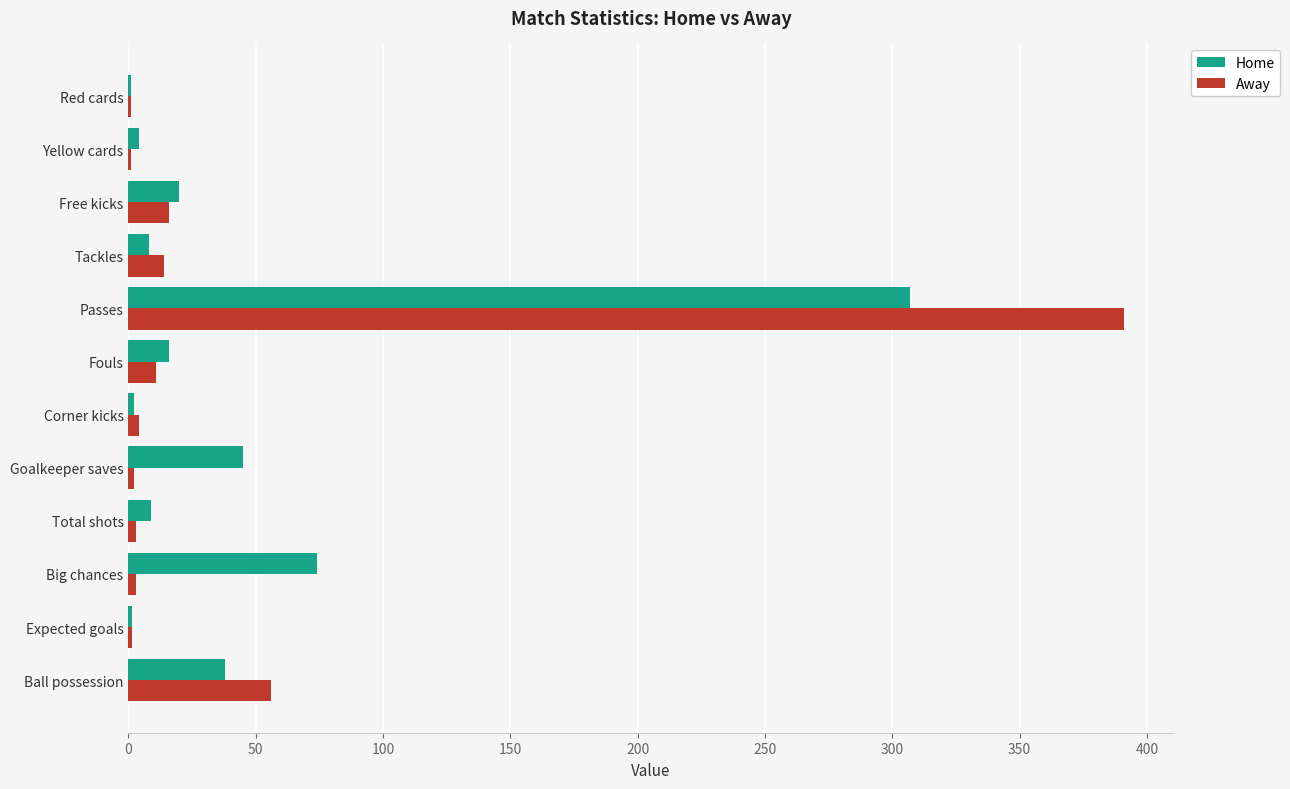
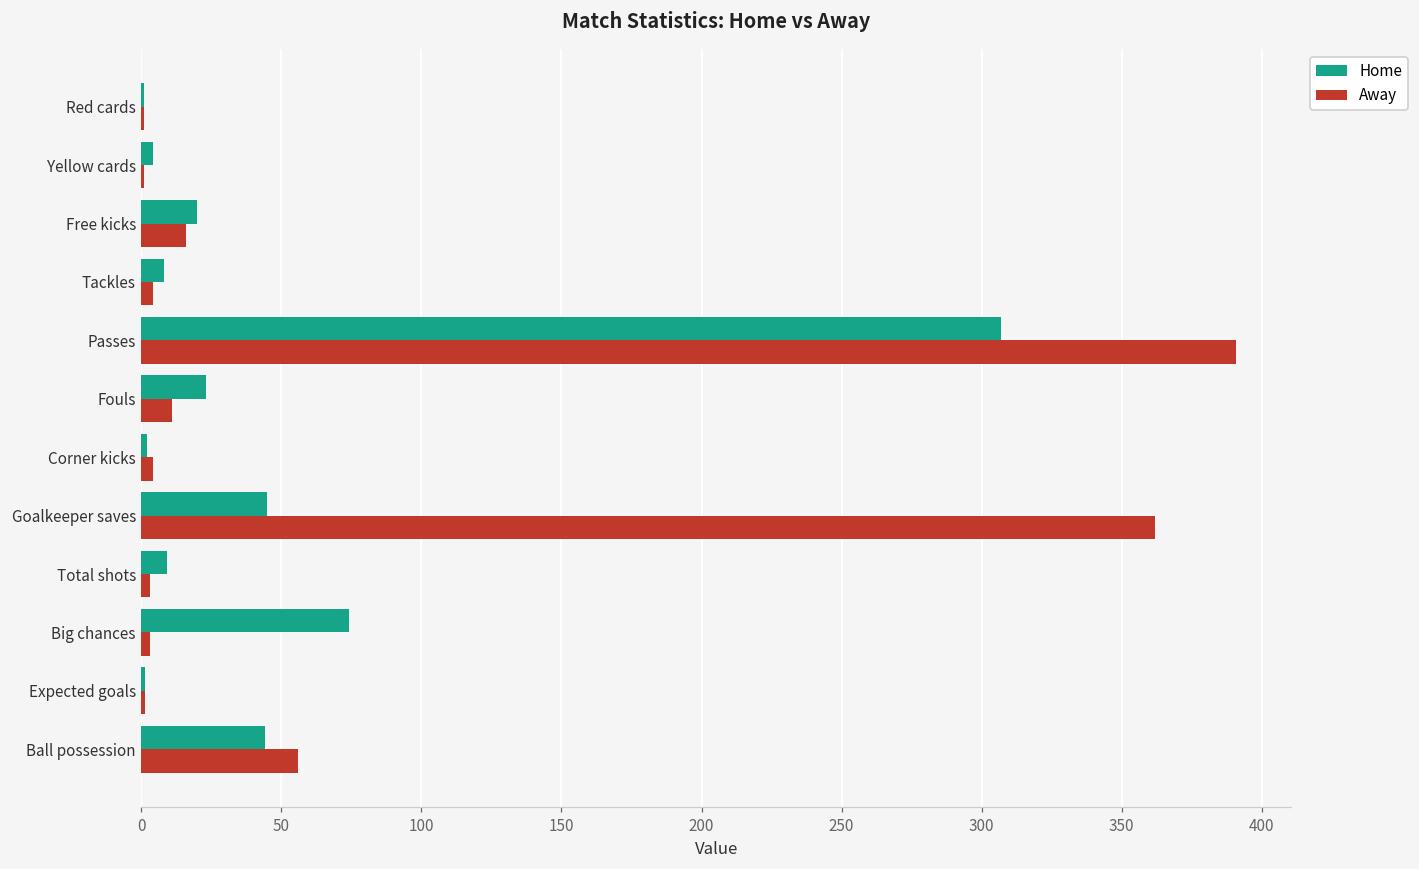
Away, Tackles: 14 -> 4
Home, Fouls: 16 -> 23
Away, Goalkeeper saves: 2 -> 362
Home, Ball possession: 38 -> 44
